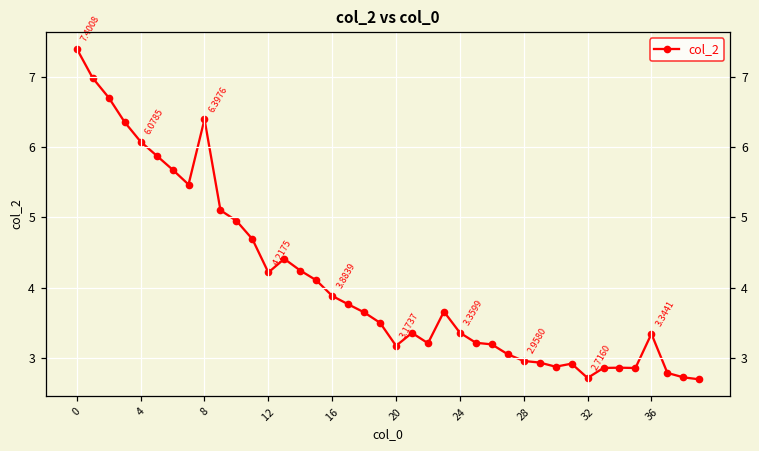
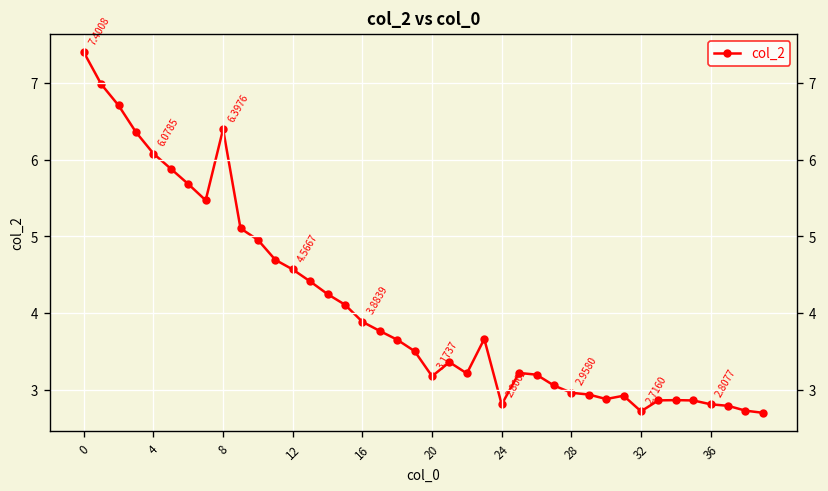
12: 4.2175 -> 4.5667
24: 3.3599 -> 2.8062
36: 3.3441 -> 2.8077
